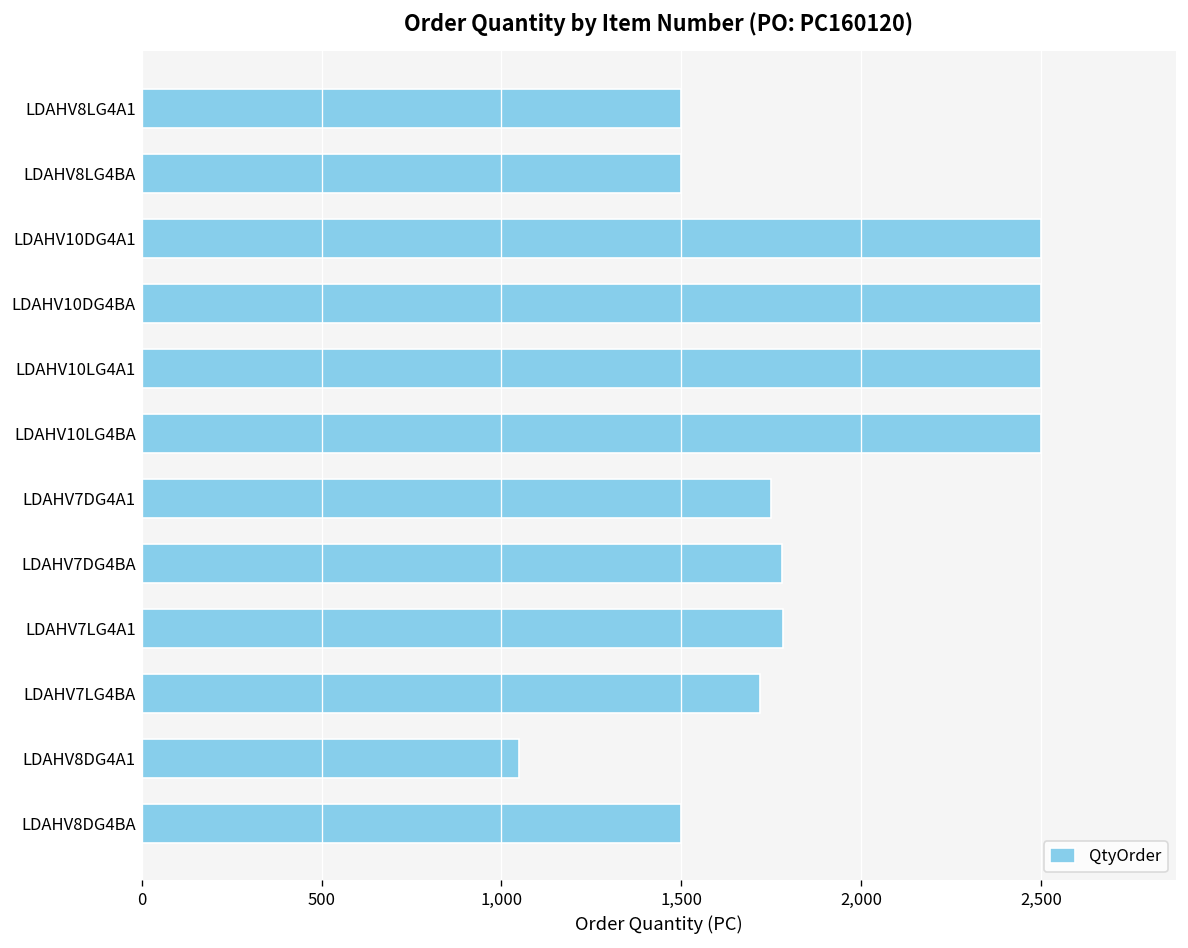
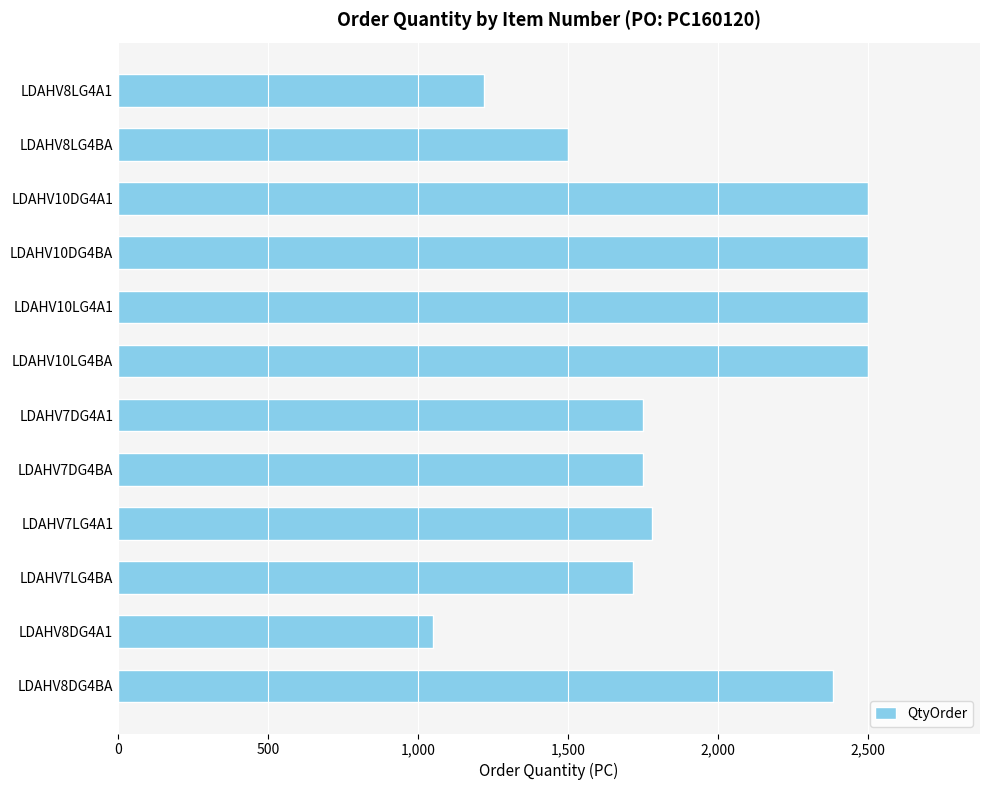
LDAHV8LG4A1: 1,500 -> 1,220
LDAHV7DG4BA: 1,780 -> 1,750
LDAHV8DG4BA: 1,500 -> 2,380
